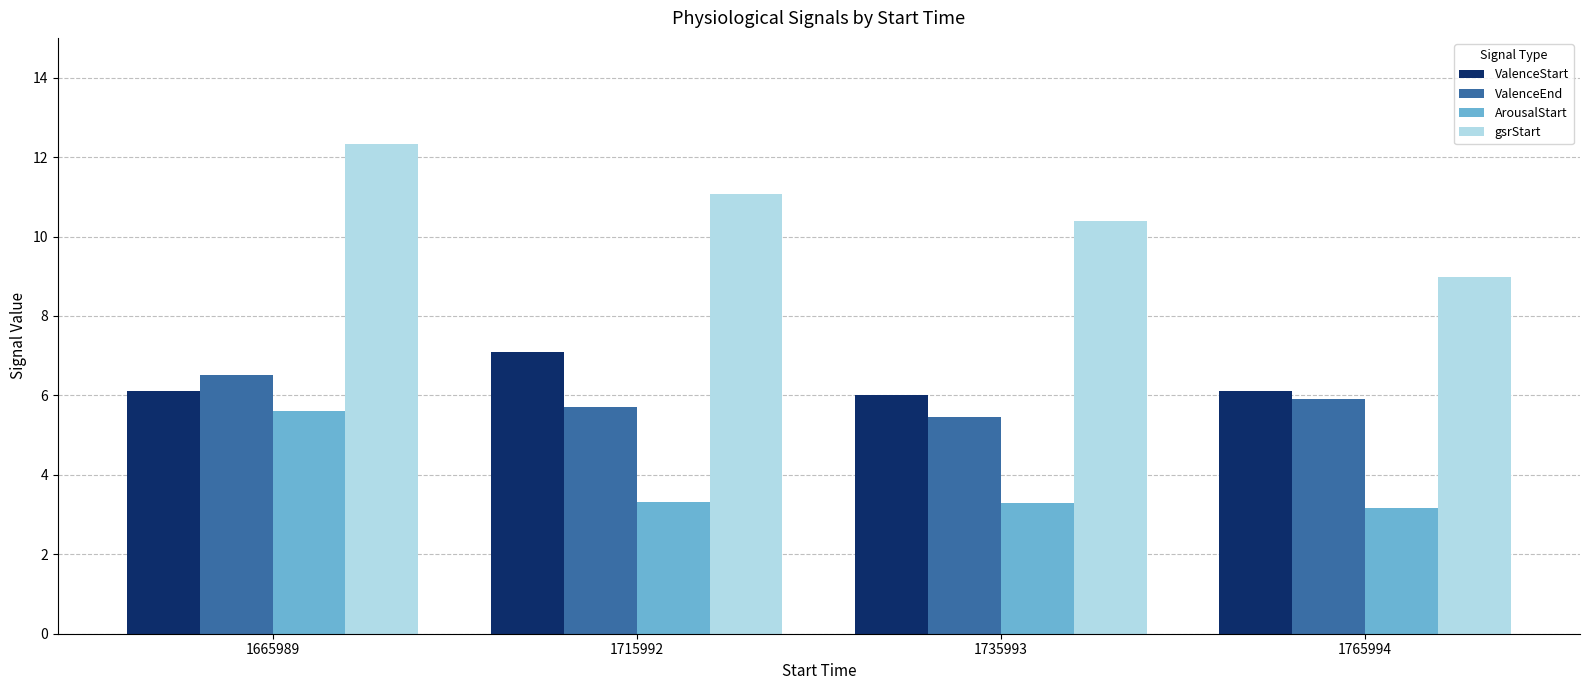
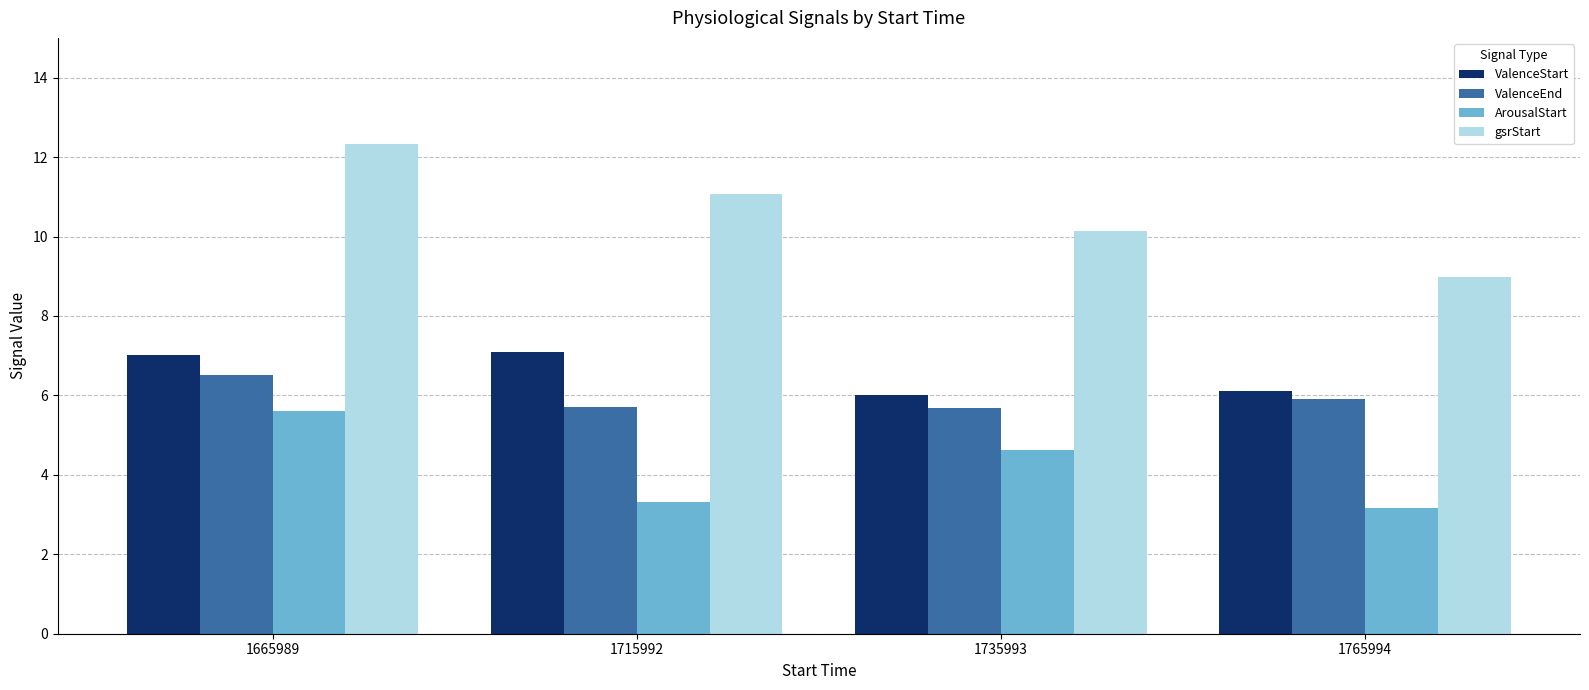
ValenceStart, 1665989: 6.1 -> 7.0
ValenceEnd, 1735993: 5.4 -> 5.7
ArousalStart, 1735993: 3.3 -> 4.6
gsrStart, 1735993: 10.4 -> 10.1
